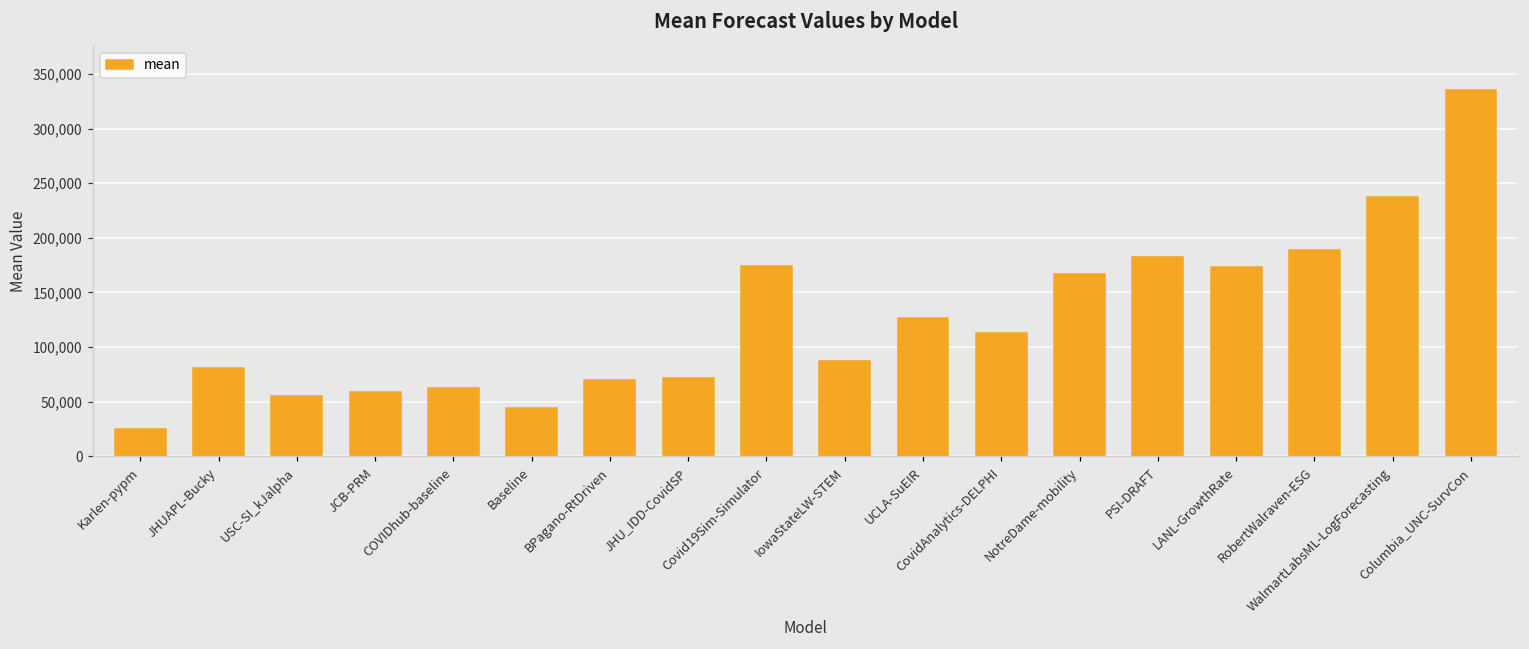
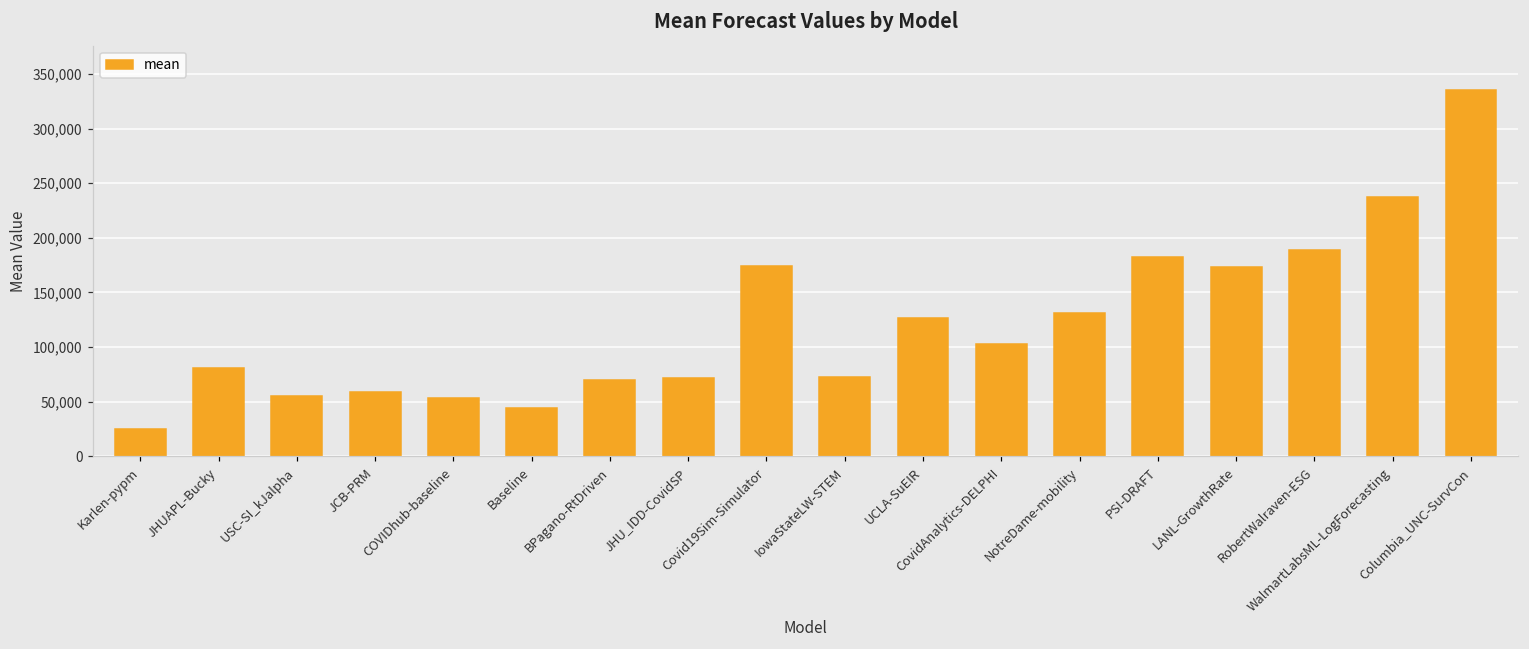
COVIDhub-baseline: 60,000 -> 50,000
IowaStateLW-STEM: 90,000 -> 70,000
CovidAnalytics-DELPHI: 110,000 -> 100,000
NotreDame-mobility: 170,000 -> 130,000
